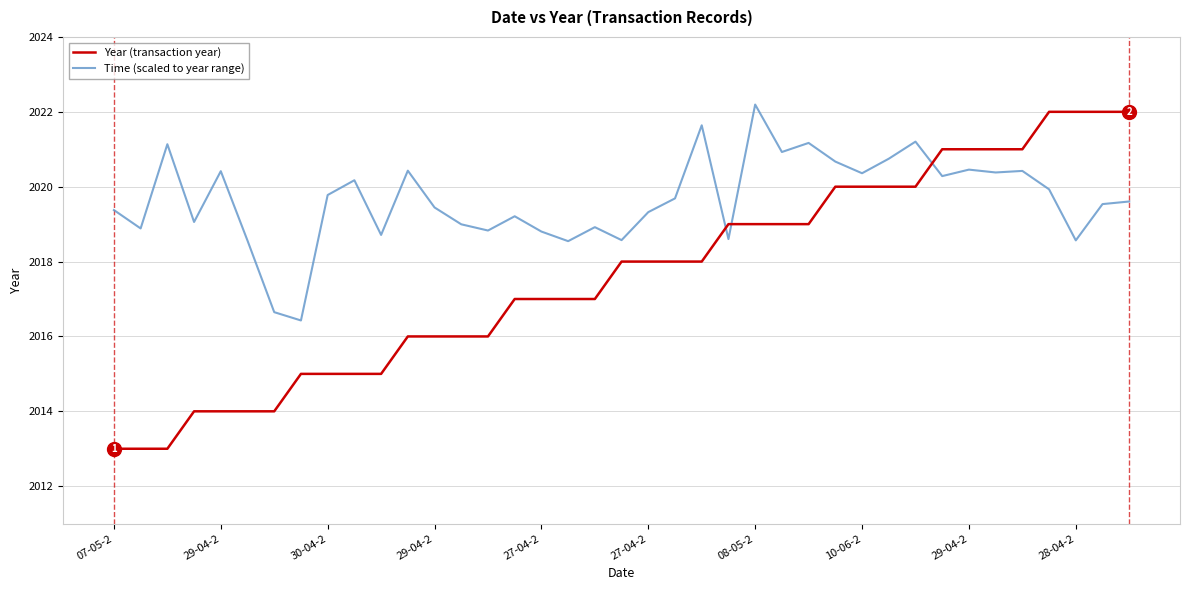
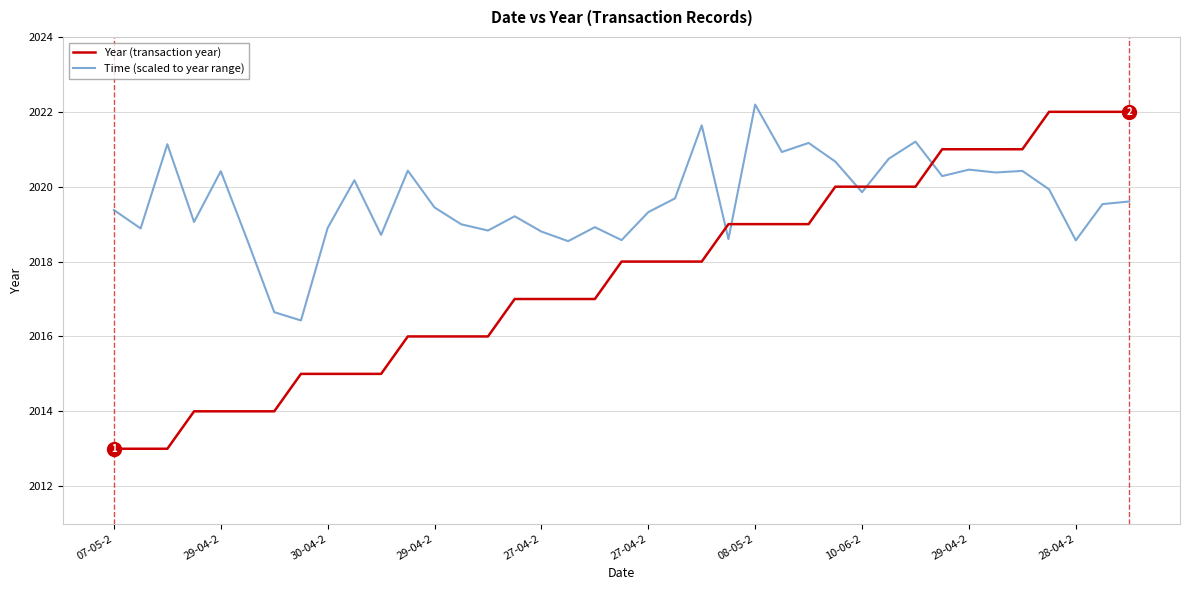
Time (scaled to year range), 30-04-2: 2019.8 -> 2018.9
Time (scaled to year range), 10-06-2: 2020.4 -> 2019.9
